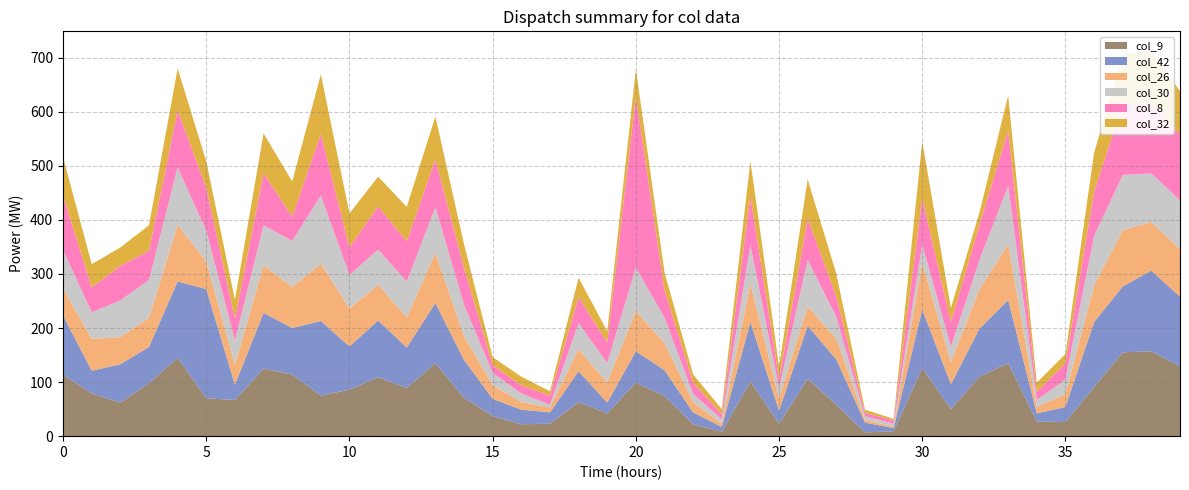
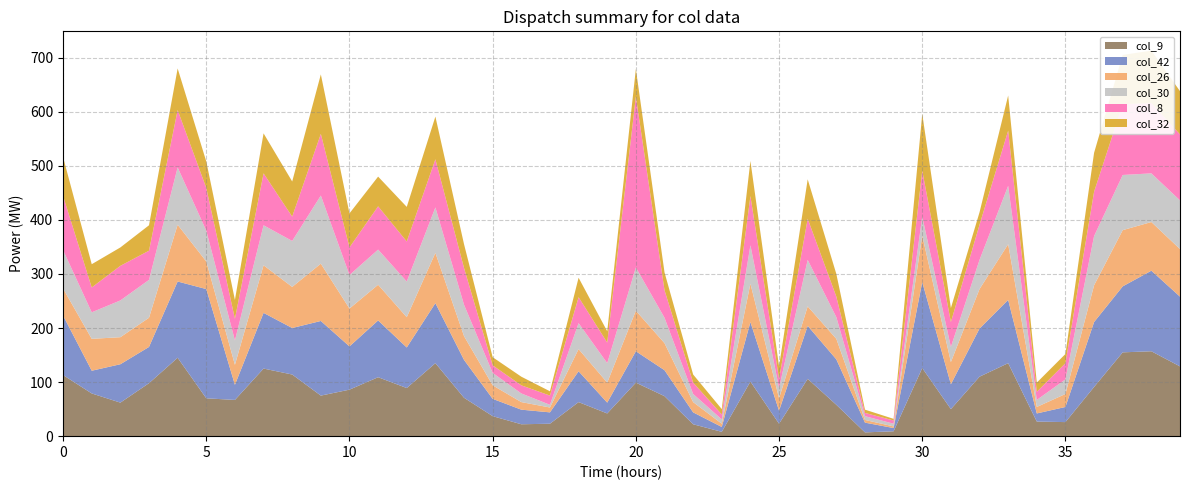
col_42, 30: 110 -> 160
